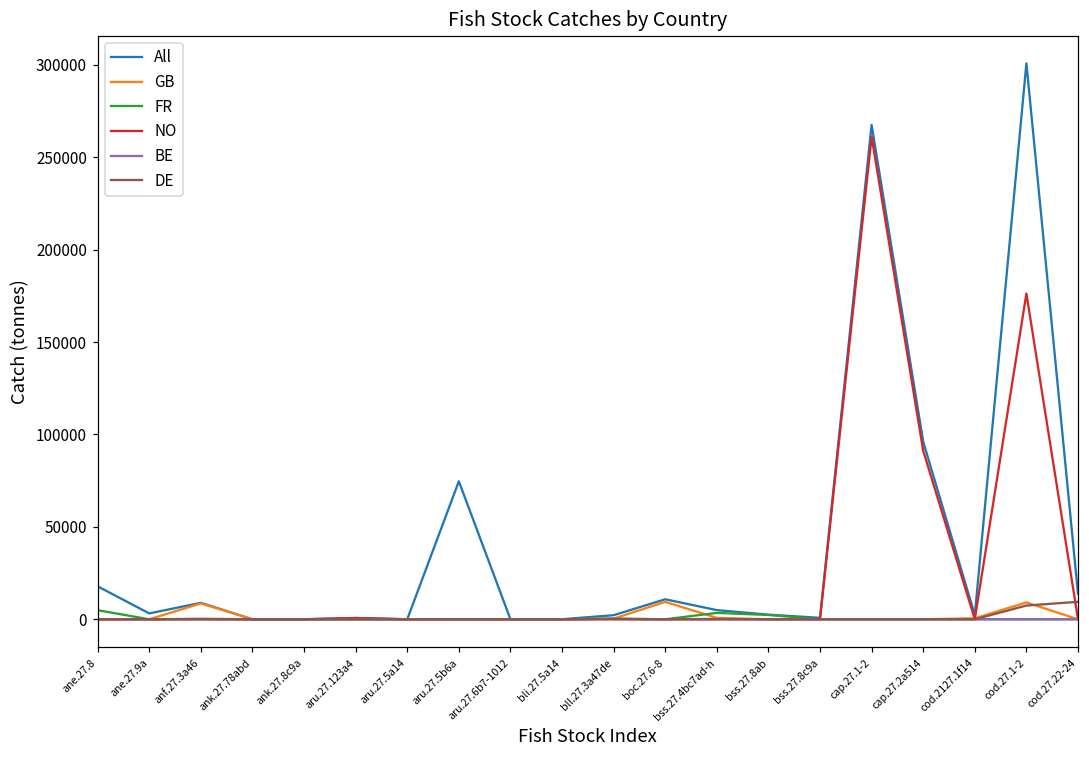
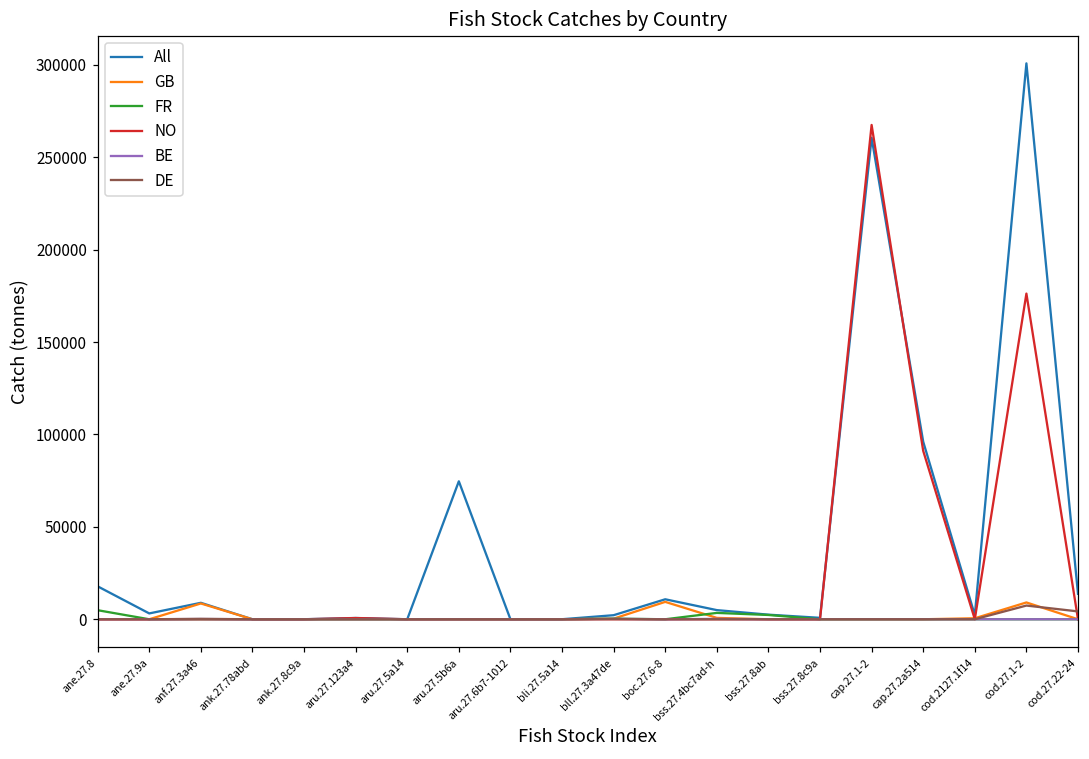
All, cap.27.1-2: 267000 -> 261000
NO, cap.27.1-2: 261000 -> 267000
DE, cod.27.22-24: 9000 -> 4000
